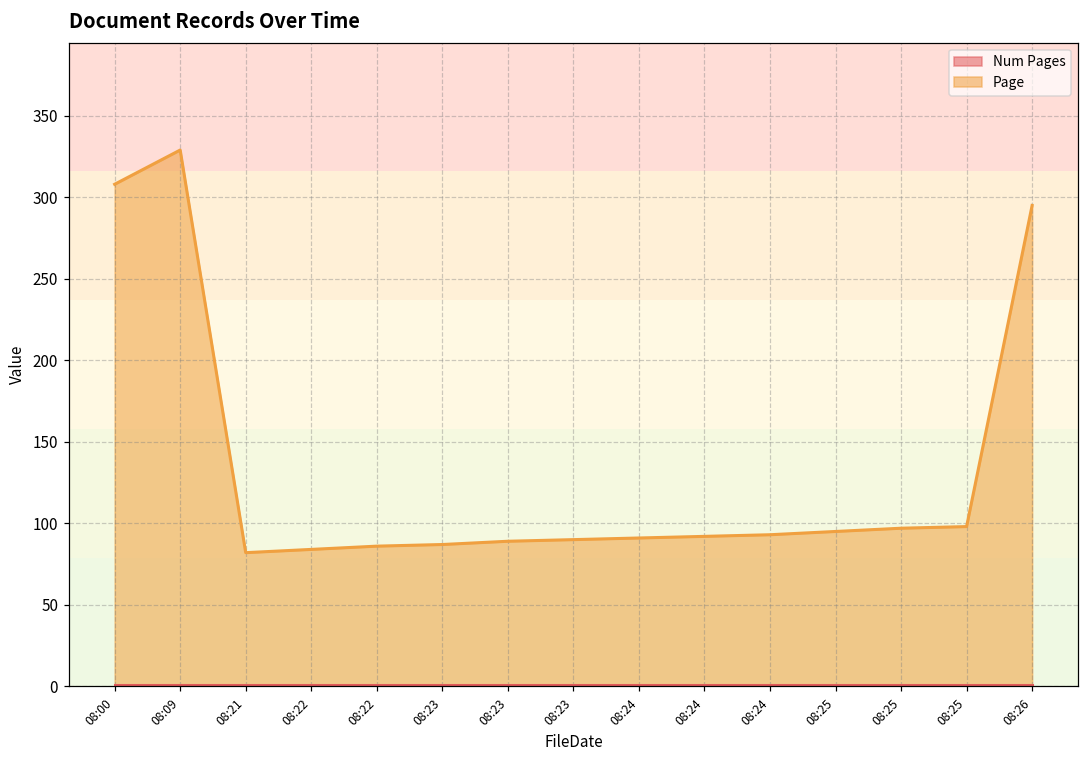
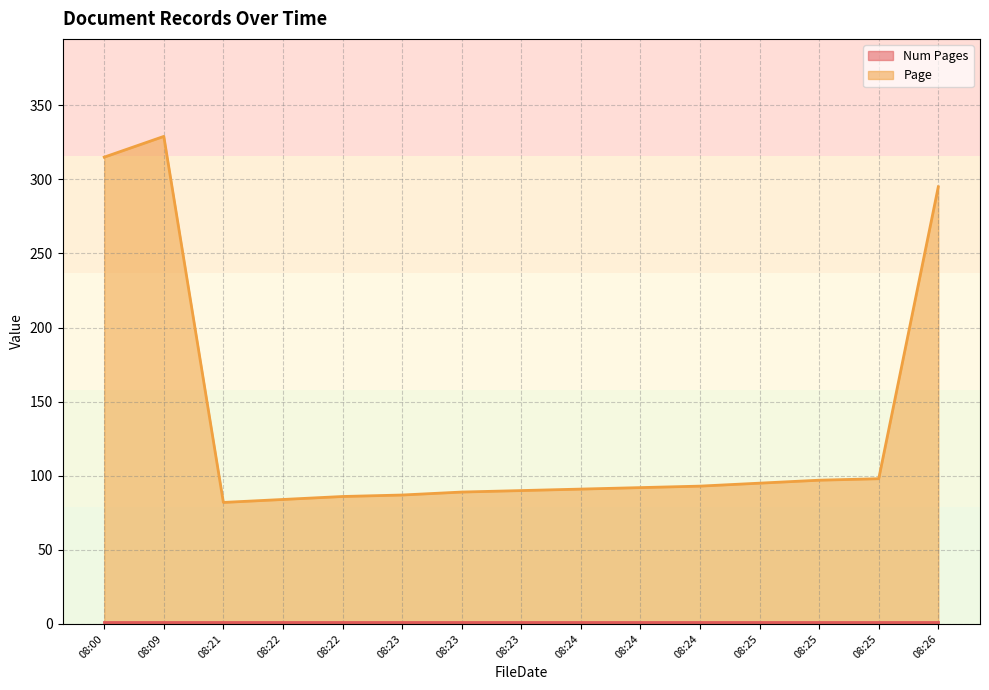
Page, 08:00: 308 -> 315
